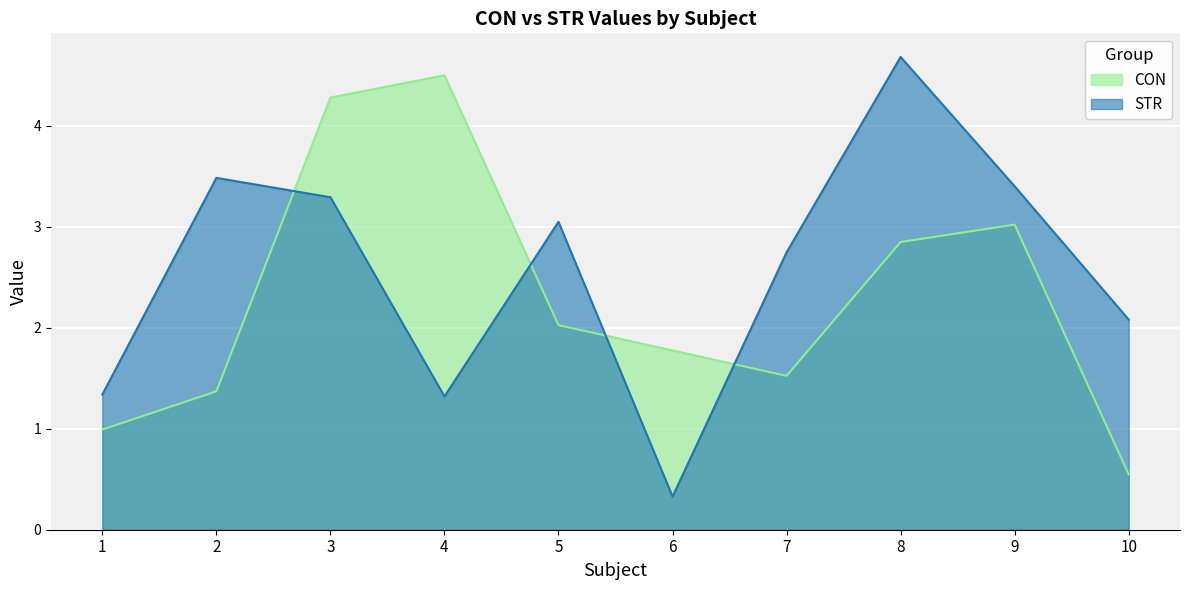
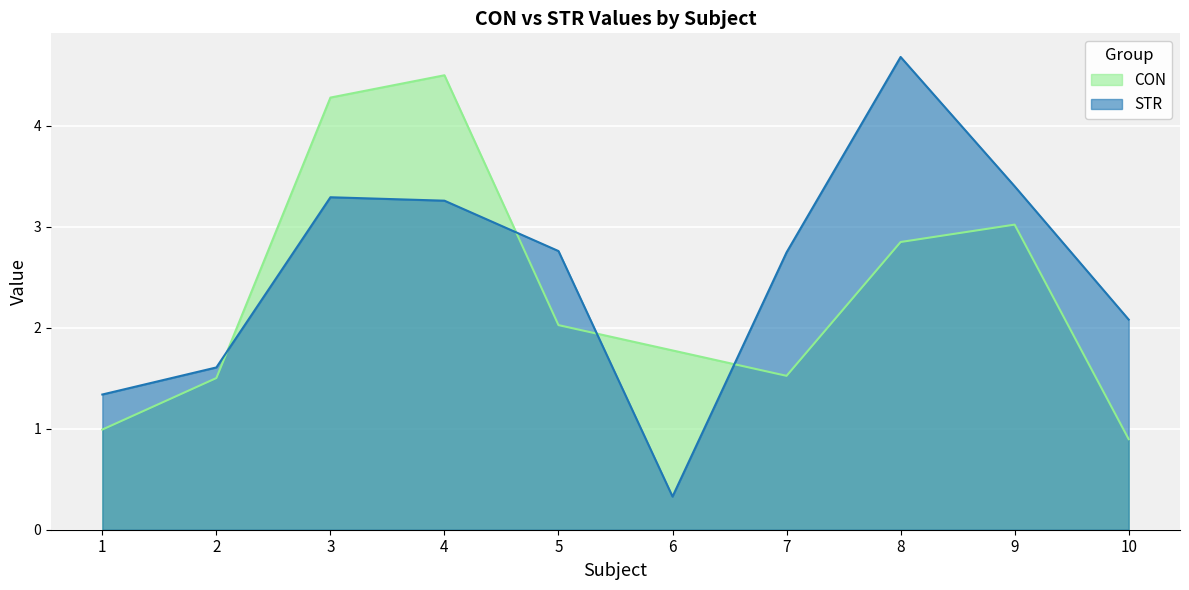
CON, 2: 1.37 -> 1.50
STR, 2: 3.48 -> 1.61
STR, 4: 1.32 -> 3.26
STR, 5: 3.05 -> 2.76
CON, 10: 0.55 -> 0.90
